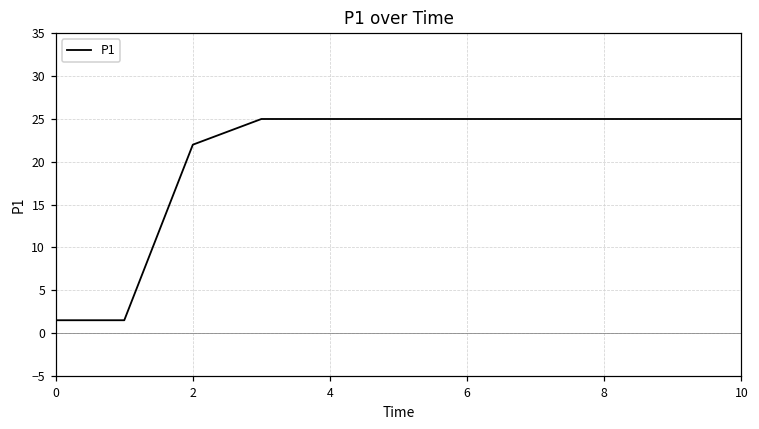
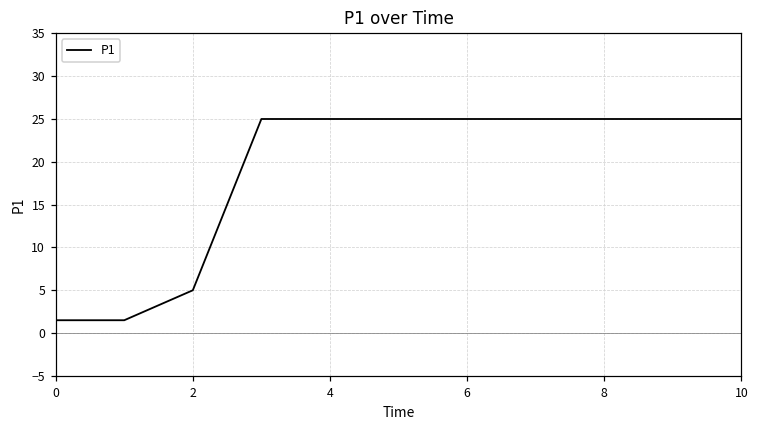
2: 22 -> 5
